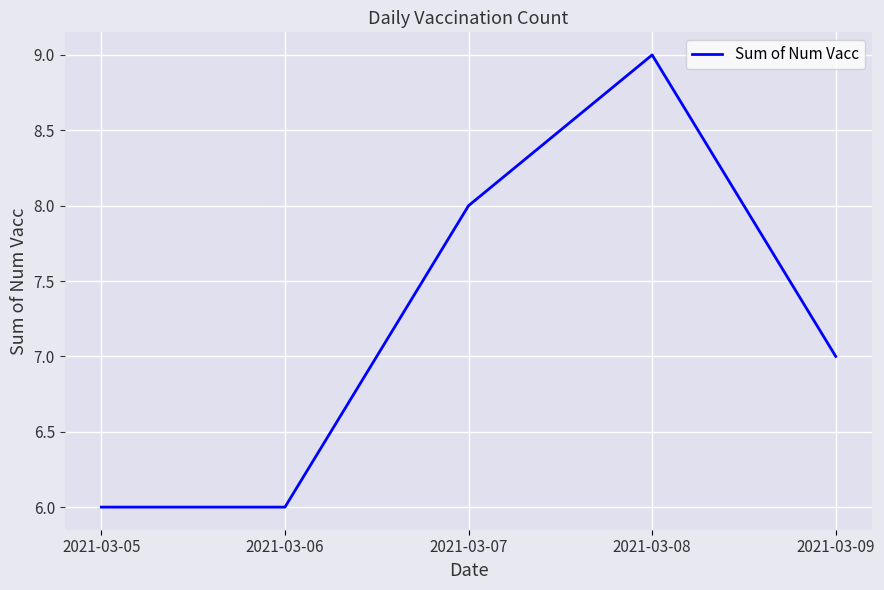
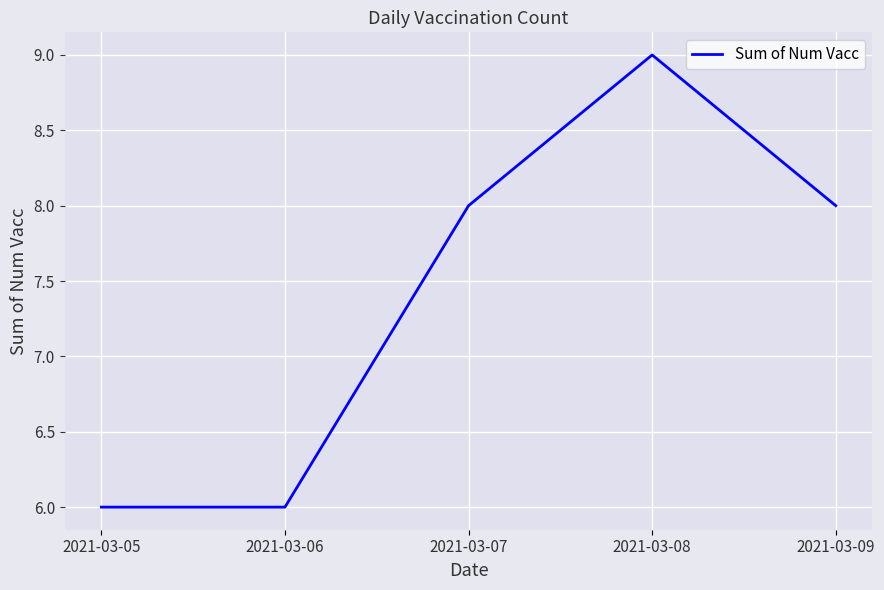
2021-03-09: 7 -> 8
